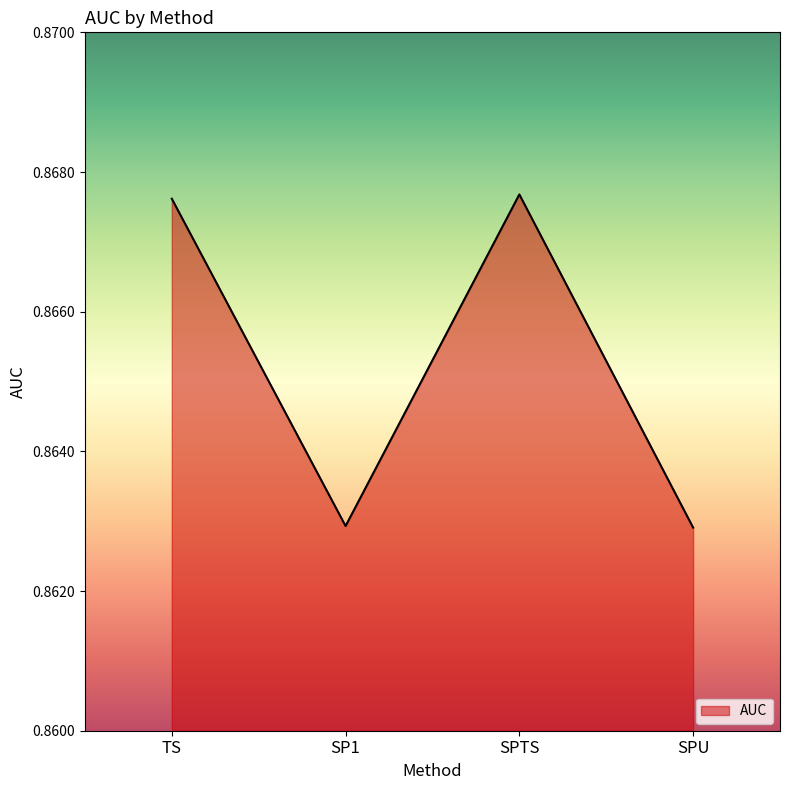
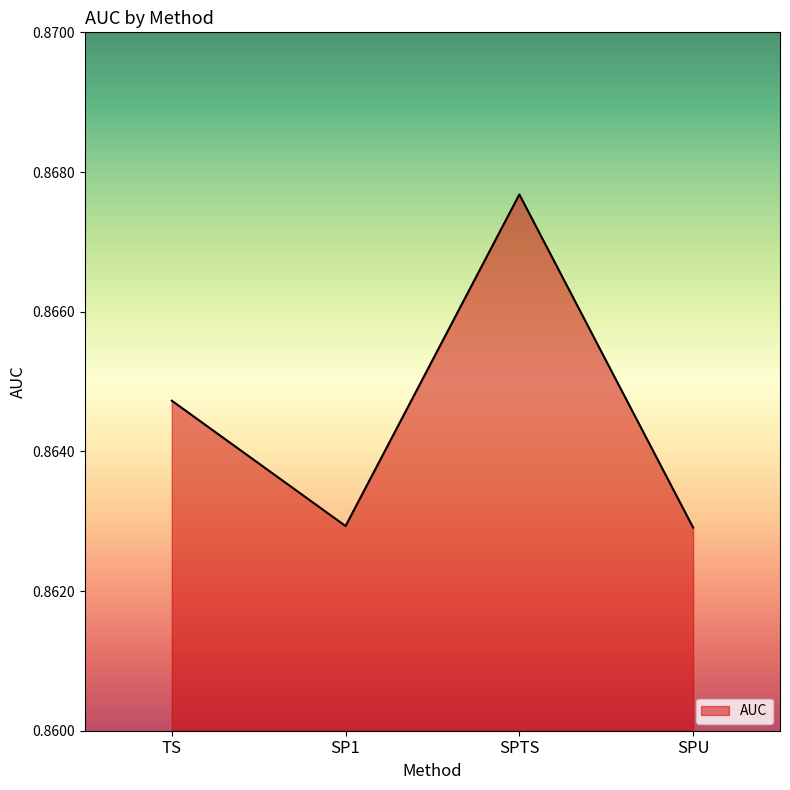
TS: 0.8676 -> 0.8647
